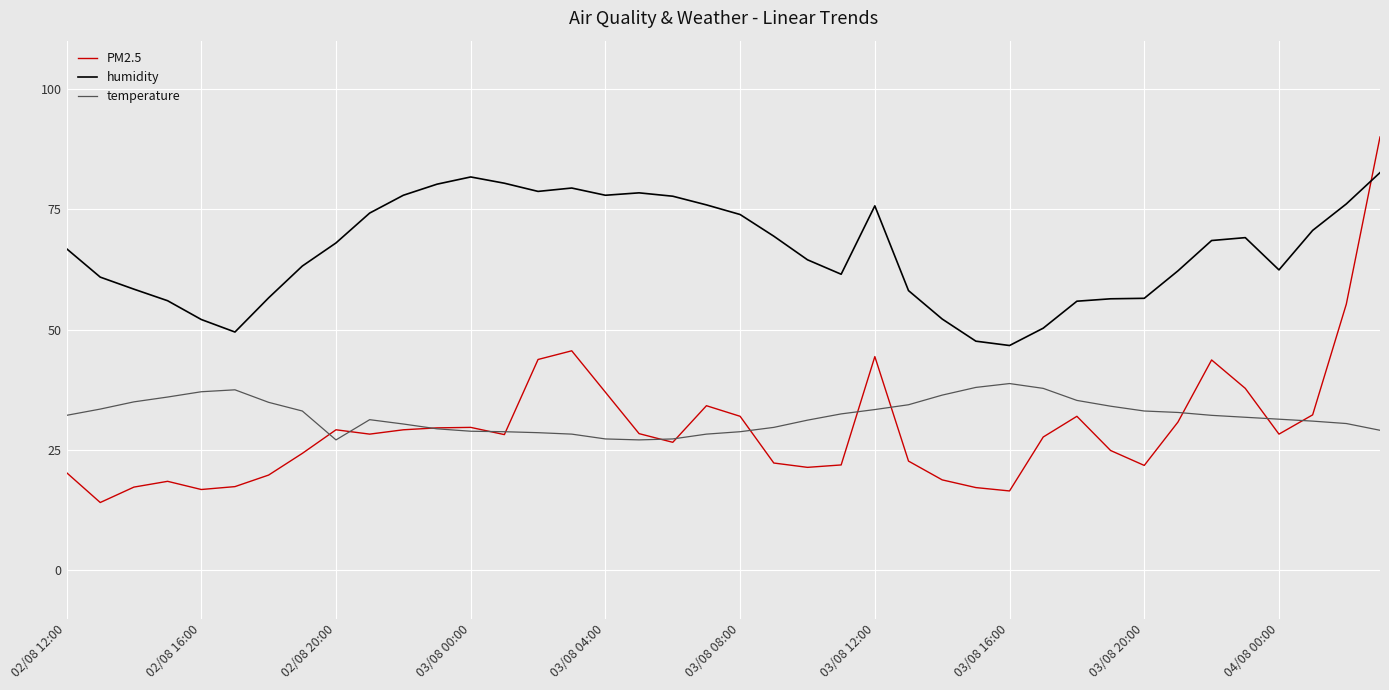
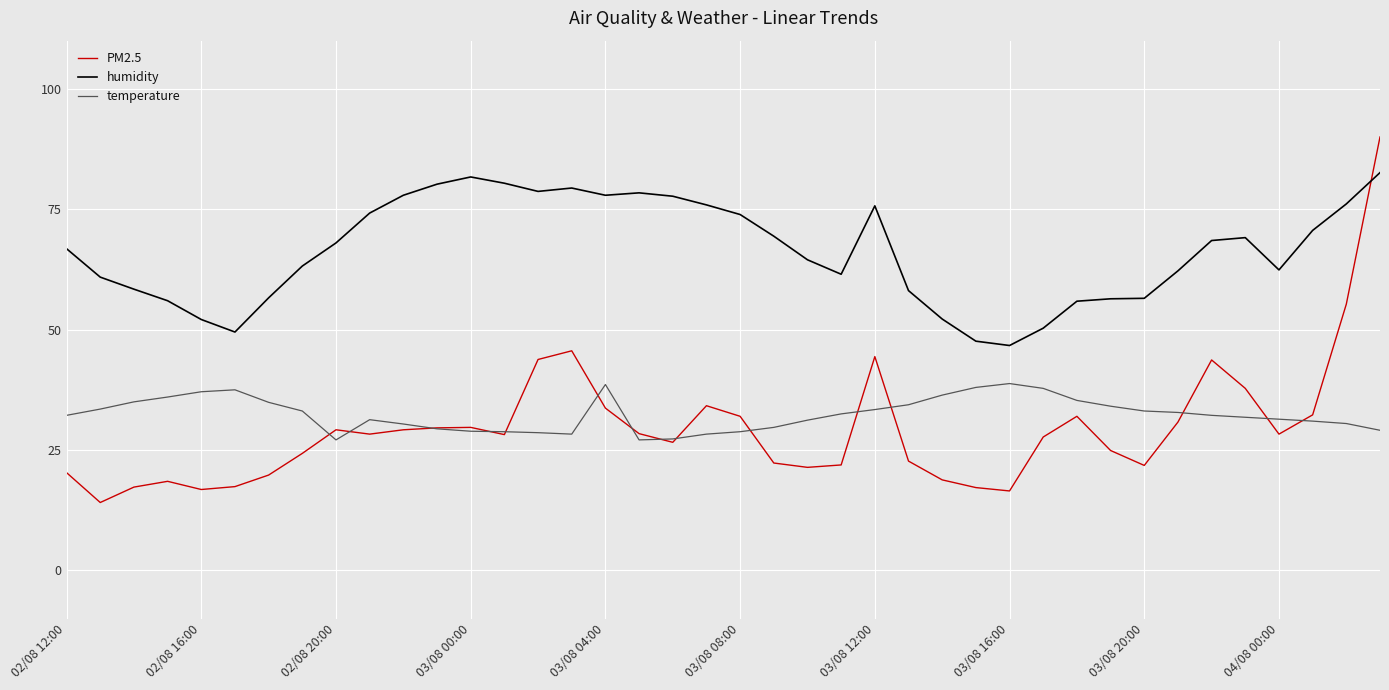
PM2.5, 03/08 04:00: 37 -> 34
temperature, 03/08 04:00: 27 -> 39
